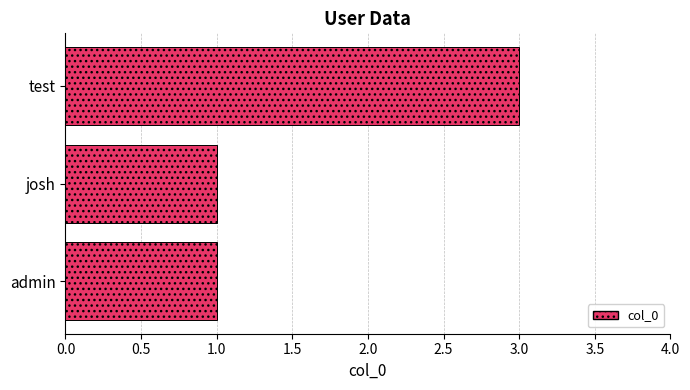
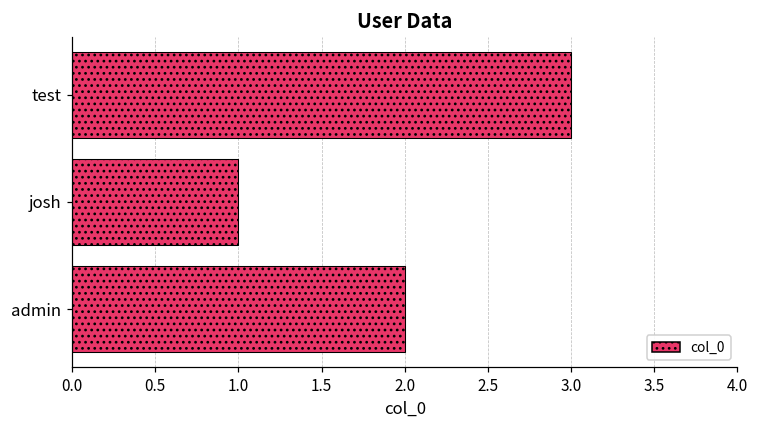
admin: 1 -> 2
